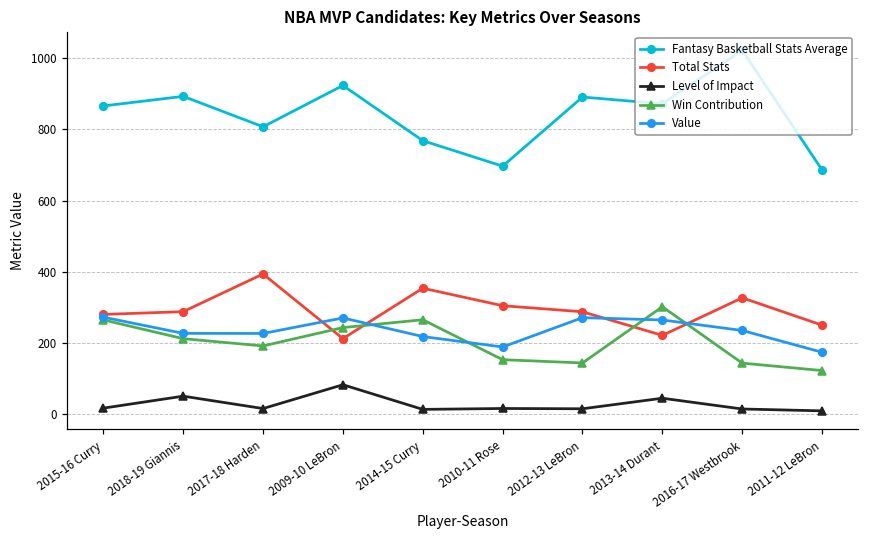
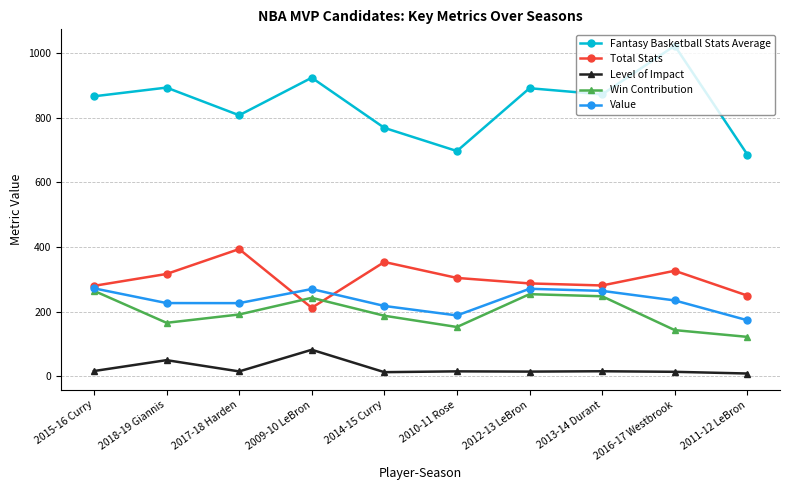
Total Stats, 2018-19 Giannis: 290 -> 320
Win Contribution, 2018-19 Giannis: 210 -> 170
Win Contribution, 2014-15 Curry: 260 -> 190
Win Contribution, 2012-13 LeBron: 140 -> 250
Total Stats, 2013-14 Durant: 220 -> 280
Level of Impact, 2013-14 Durant: 40 -> 20
Win Contribution, 2013-14 Durant: 300 -> 250
